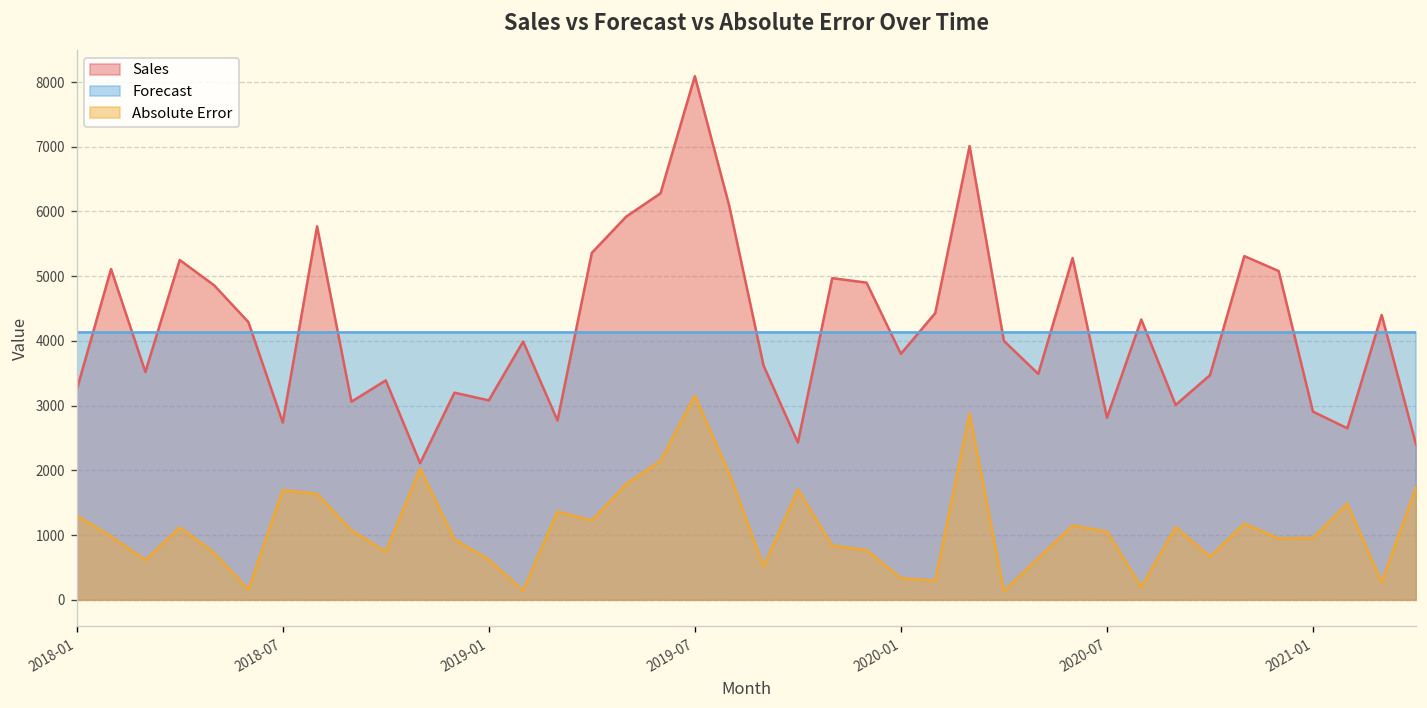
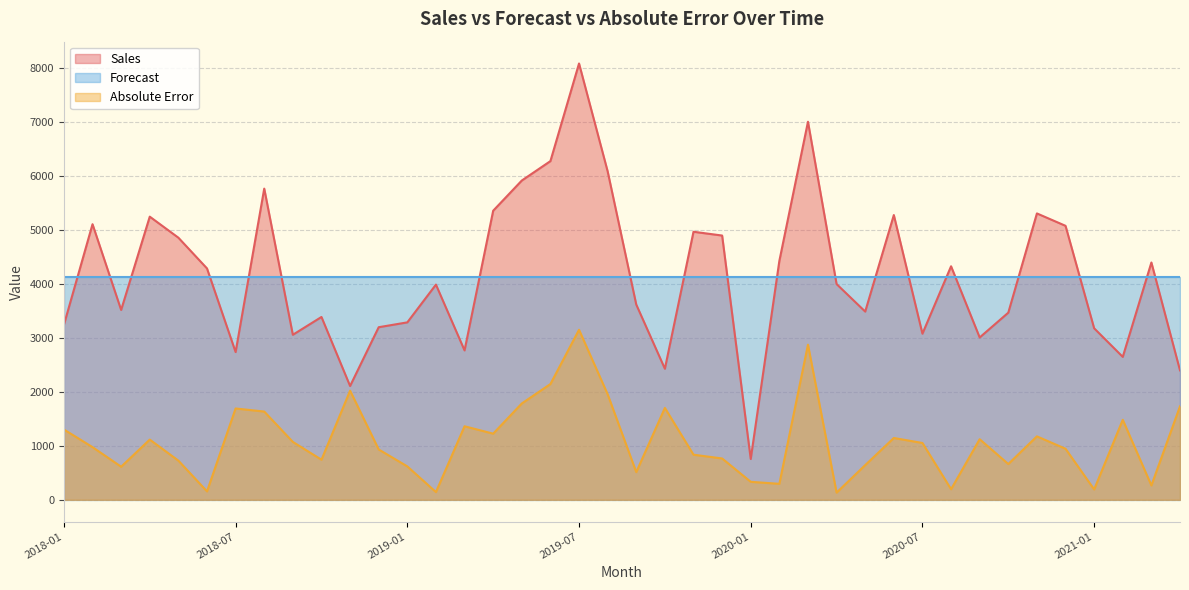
Sales, 2019-01: 3100 -> 3300
Sales, 2020-01: 3800 -> 800
Sales, 2020-07: 2800 -> 3100
Sales, 2021-01: 2900 -> 3200
Absolute Error, 2021-01: 1000 -> 200
